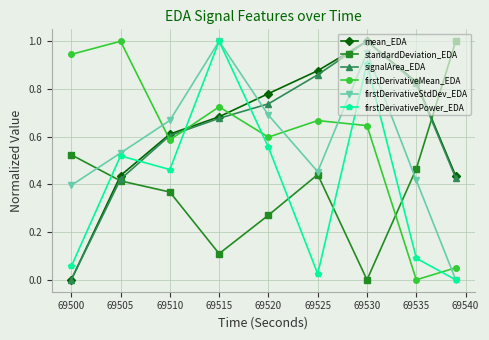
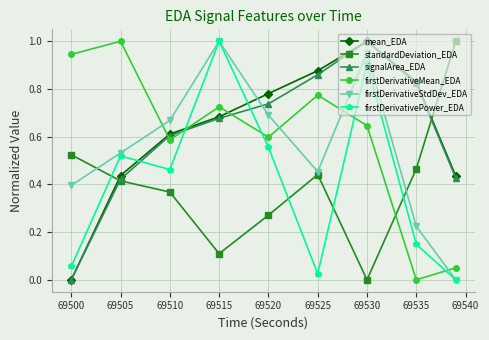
firstDerivativeMean_EDA, 69525: 0.67 -> 0.77
firstDerivativeStdDev_EDA, 69535: 0.42 -> 0.22
firstDerivativePower_EDA, 69535: 0.09 -> 0.15
